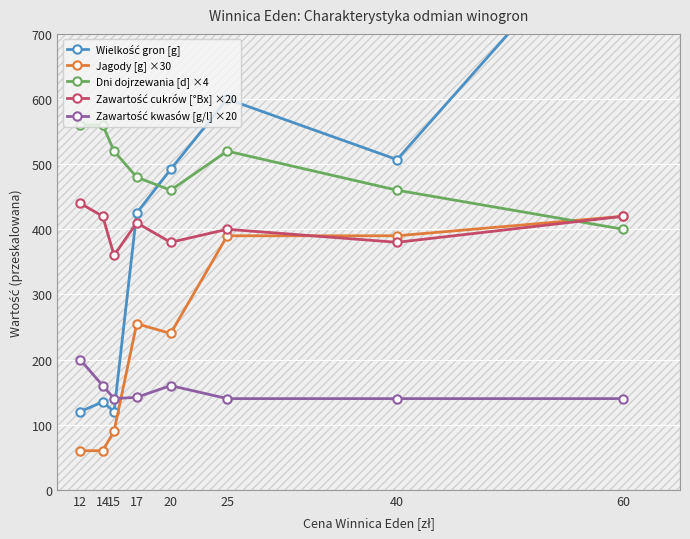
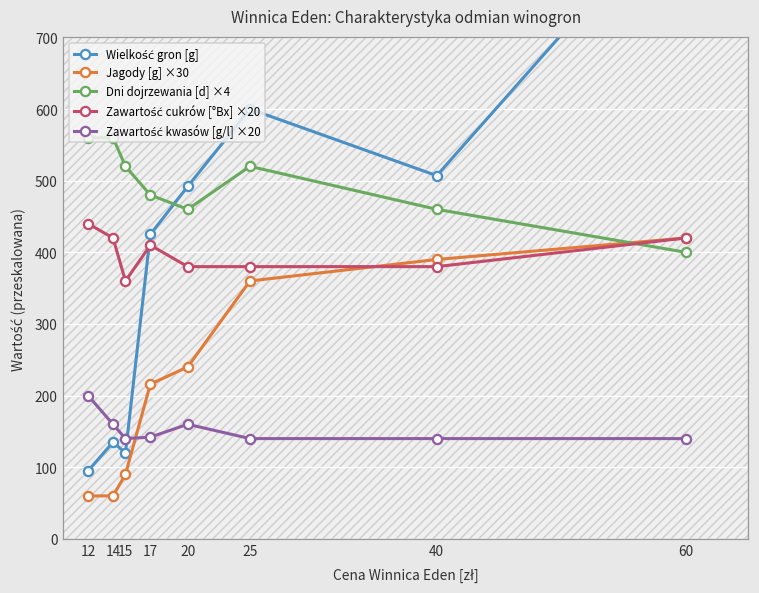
Wielkość gron [g], 12: 120 -> 100
Jagody [g] ×30, 17: 260 -> 220
Jagody [g] ×30, 25: 390 -> 360
Zawartość cukrów [°Bx] ×20, 25: 400 -> 380
